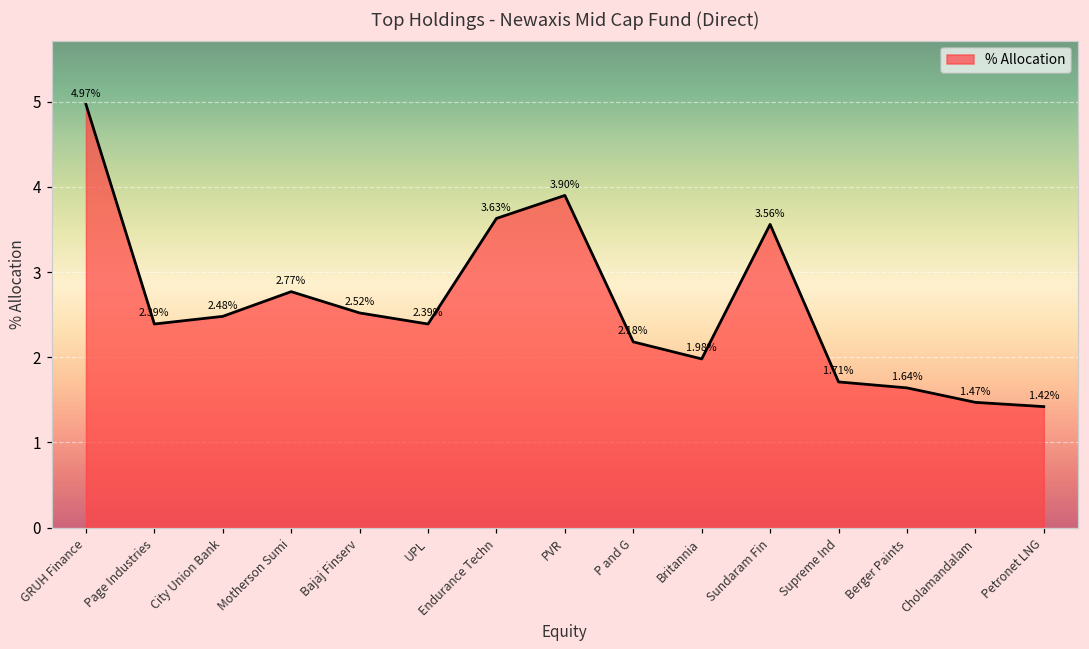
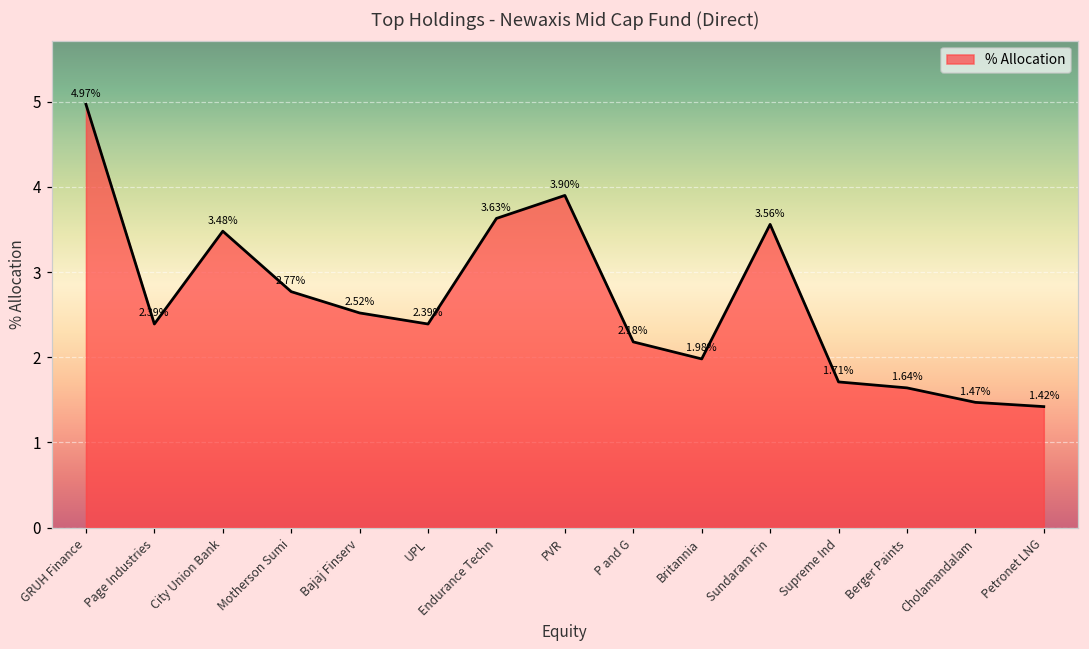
City Union Bank: 2.48% -> 3.48%
